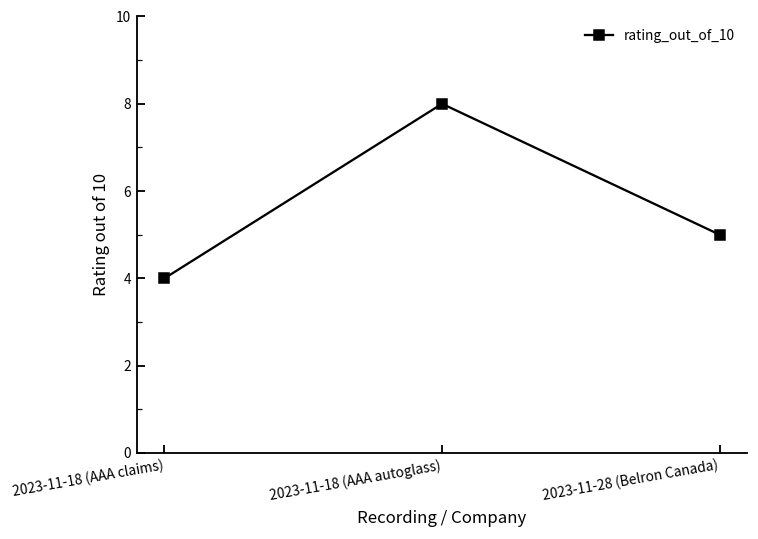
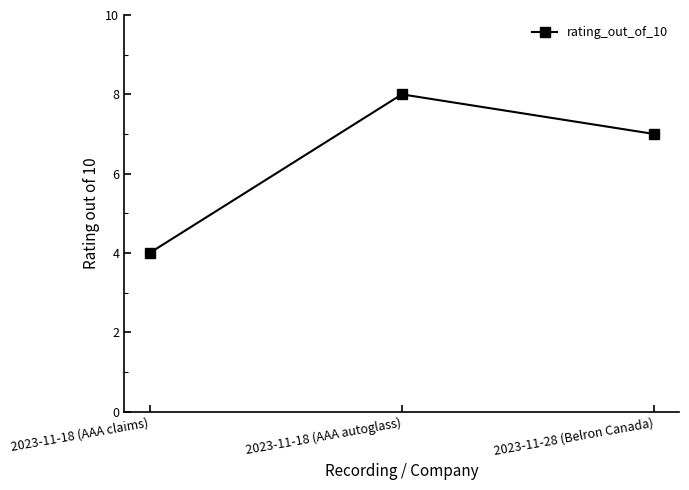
2023-11-28 (Belron Canada): 5 -> 7
